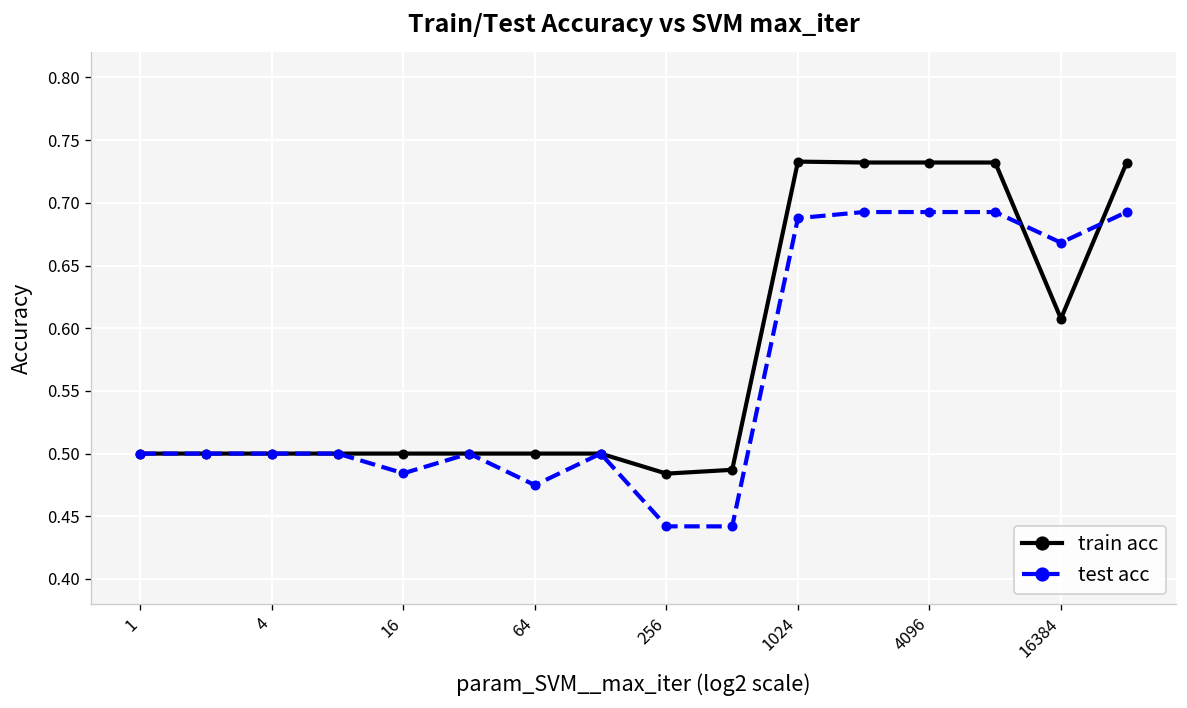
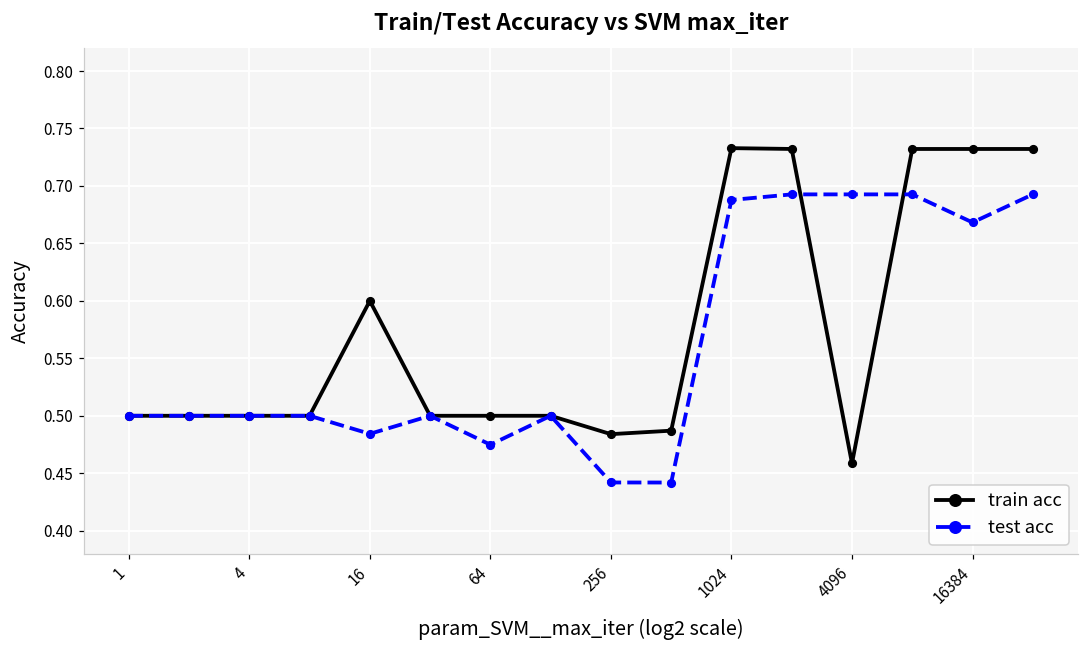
train acc, 16: 0.5 -> 0.6
train acc, 4096: 0.732 -> 0.459
train acc, 16384: 0.608 -> 0.732
